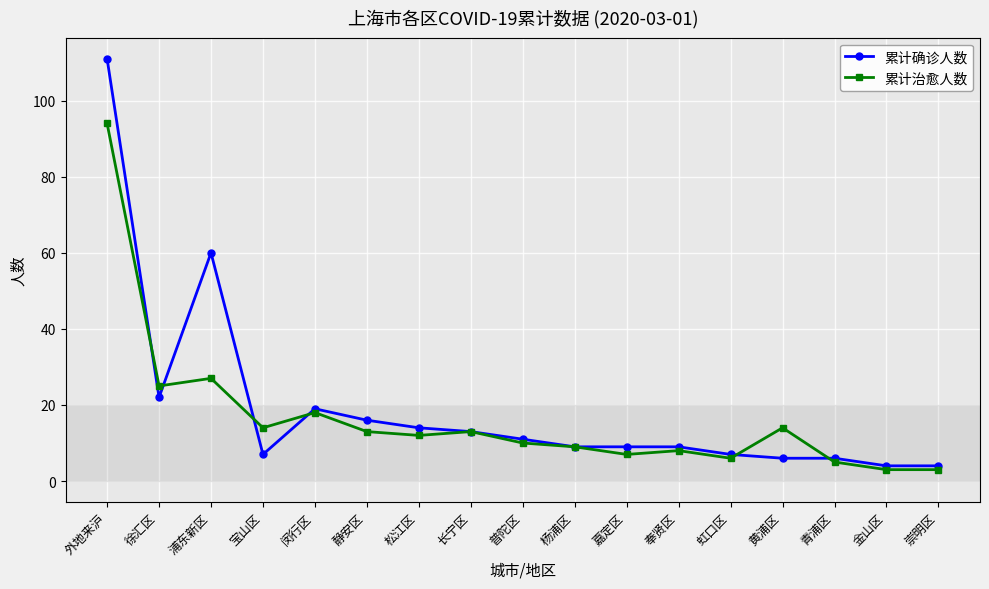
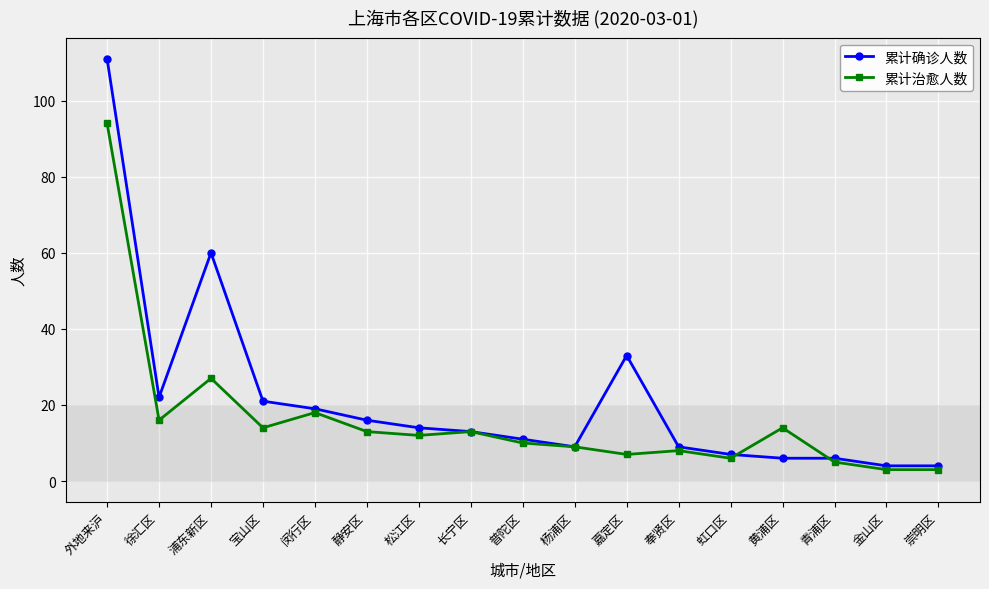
累计治愈人数, 徐汇区: 25 -> 16
累计确诊人数, 宝山区: 7 -> 21
累计确诊人数, 嘉定区: 9 -> 33
